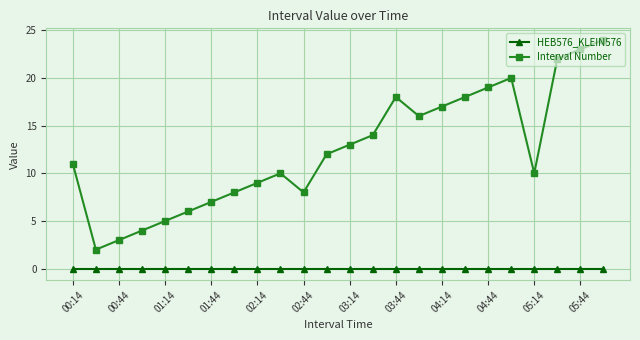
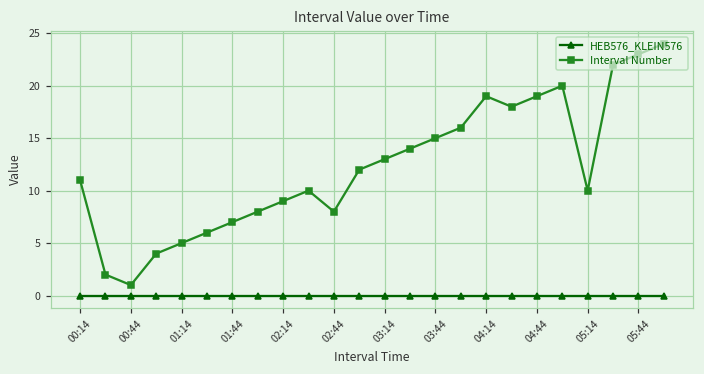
Interval Number, 00:44: 3 -> 1
Interval Number, 03:44: 18 -> 15
Interval Number, 04:14: 17 -> 19
